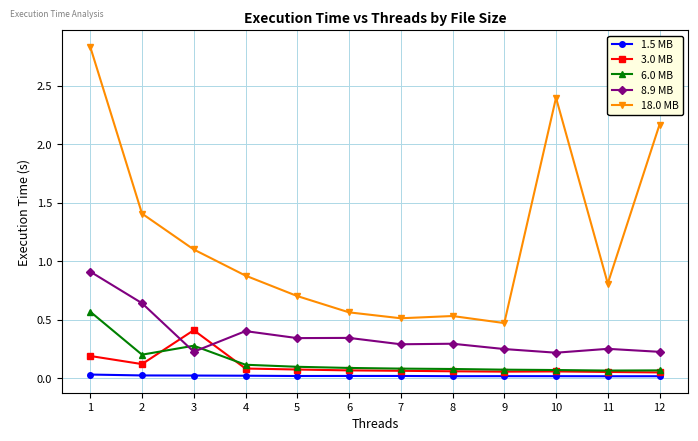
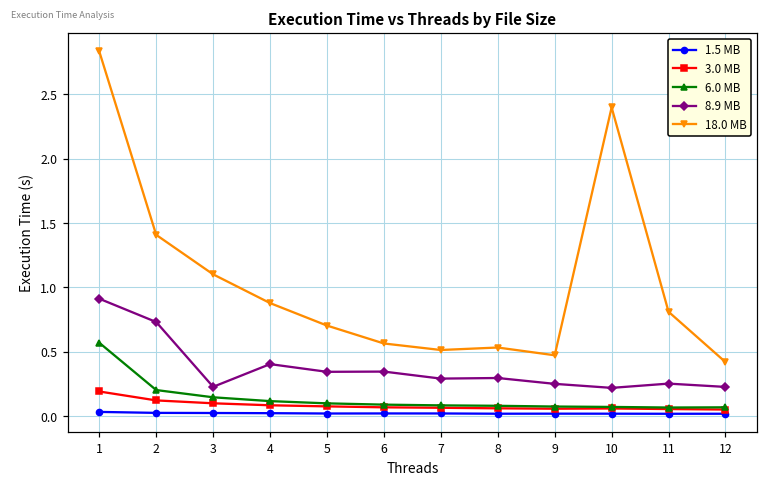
8.9 MB, 2: 0.64 -> 0.73
3.0 MB, 3: 0.41 -> 0.10
6.0 MB, 3: 0.28 -> 0.14
18.0 MB, 12: 2.17 -> 0.42
